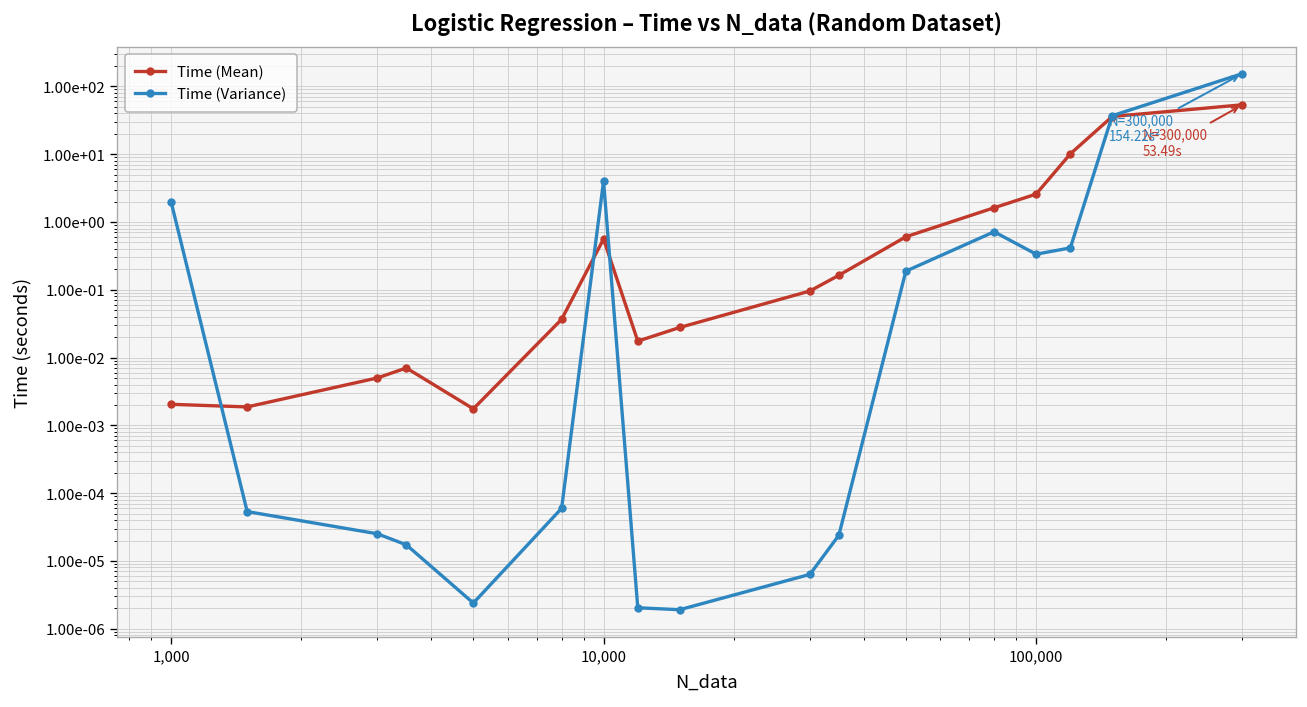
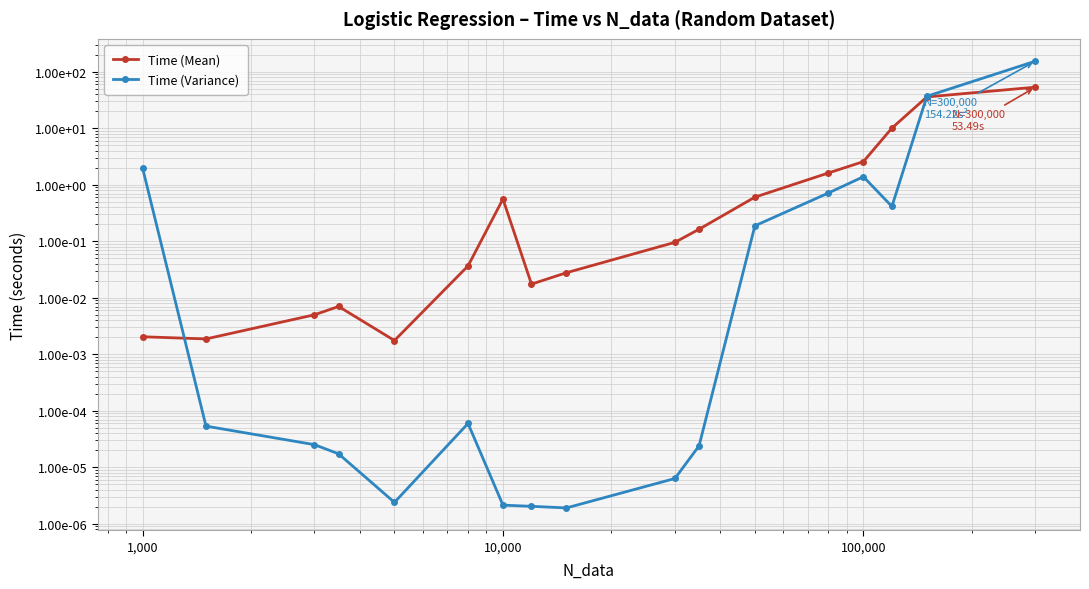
Time (Variance), 10,000: 4 -> 0
Time (Variance), 100,000: 0.3 -> 1.4
